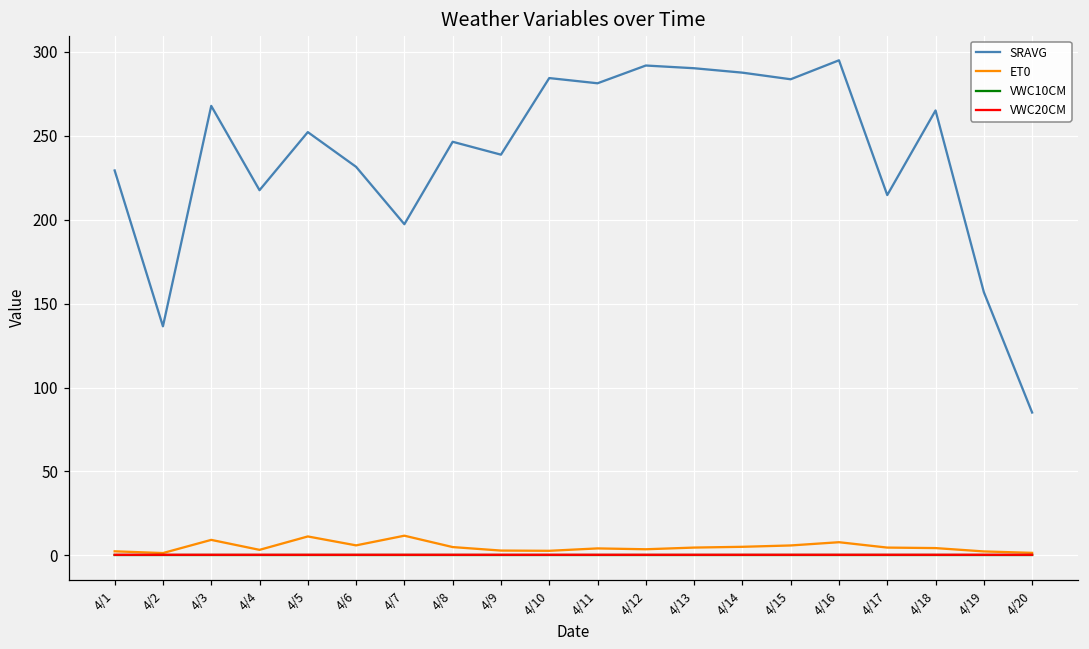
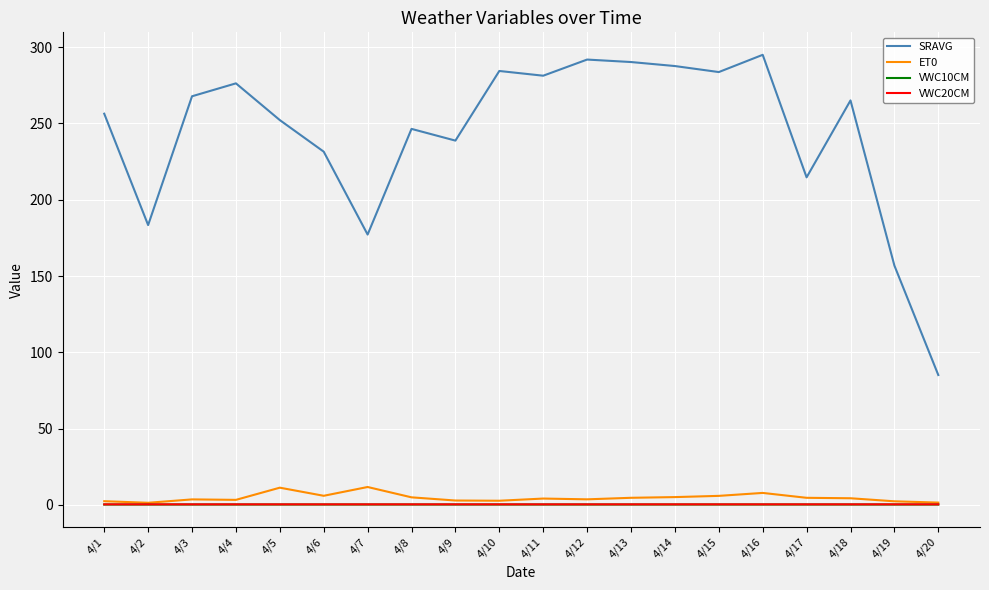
SRAVG, 4/1: 229 -> 256
SRAVG, 4/2: 136 -> 183
ET0, 4/3: 9 -> 4
SRAVG, 4/4: 218 -> 276
SRAVG, 4/7: 197 -> 177
